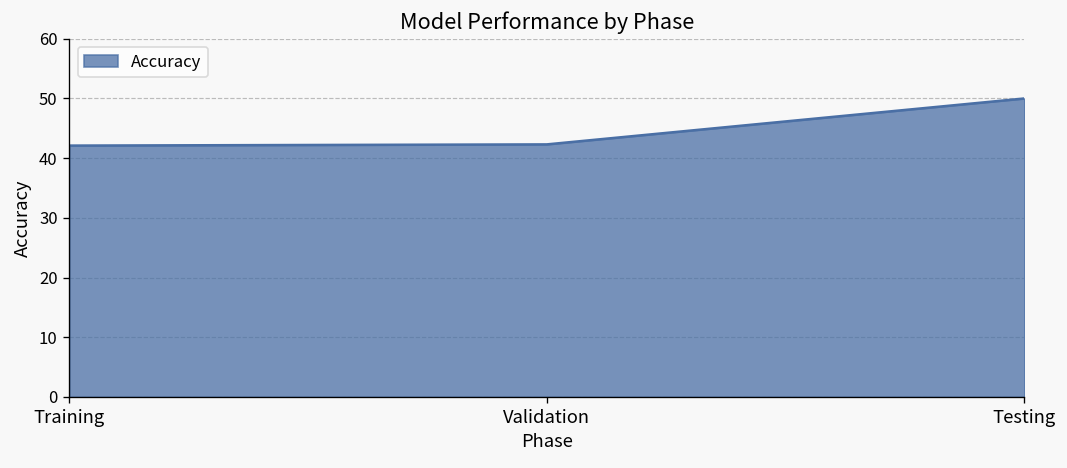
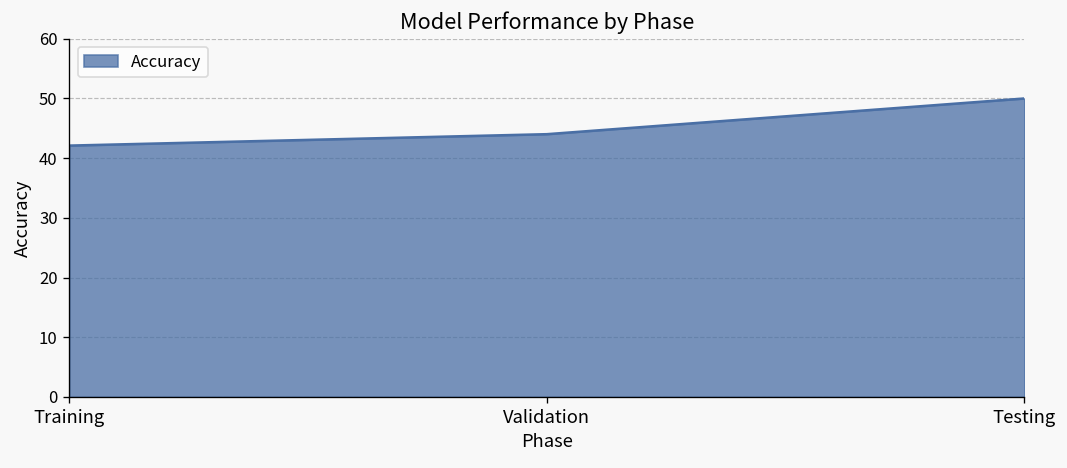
Validation: 42 -> 44
